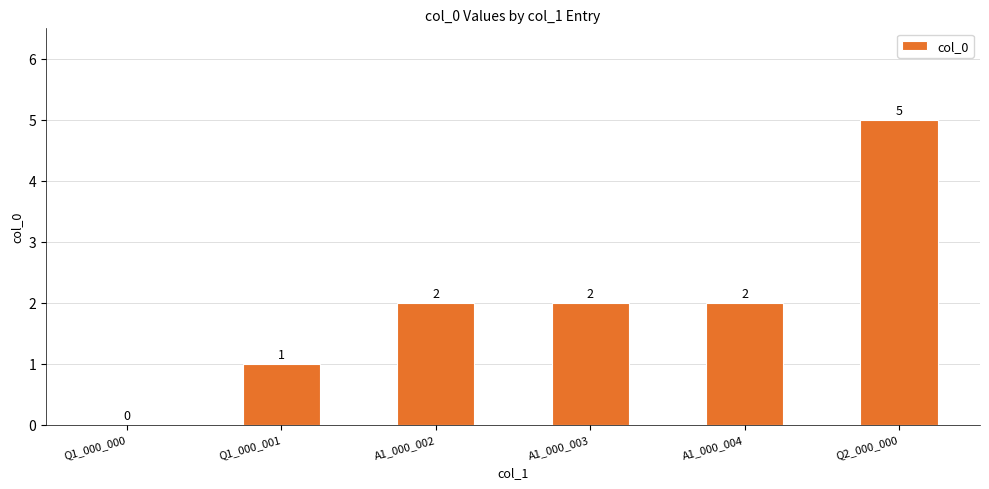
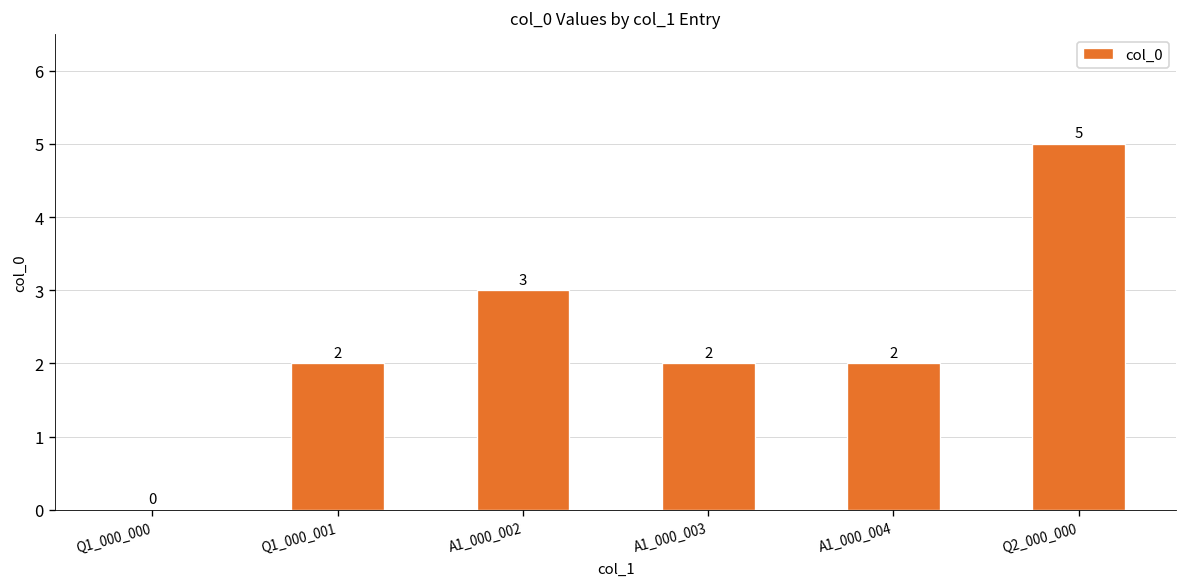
Q1_000_001: 1 -> 2
A1_000_002: 2 -> 3
